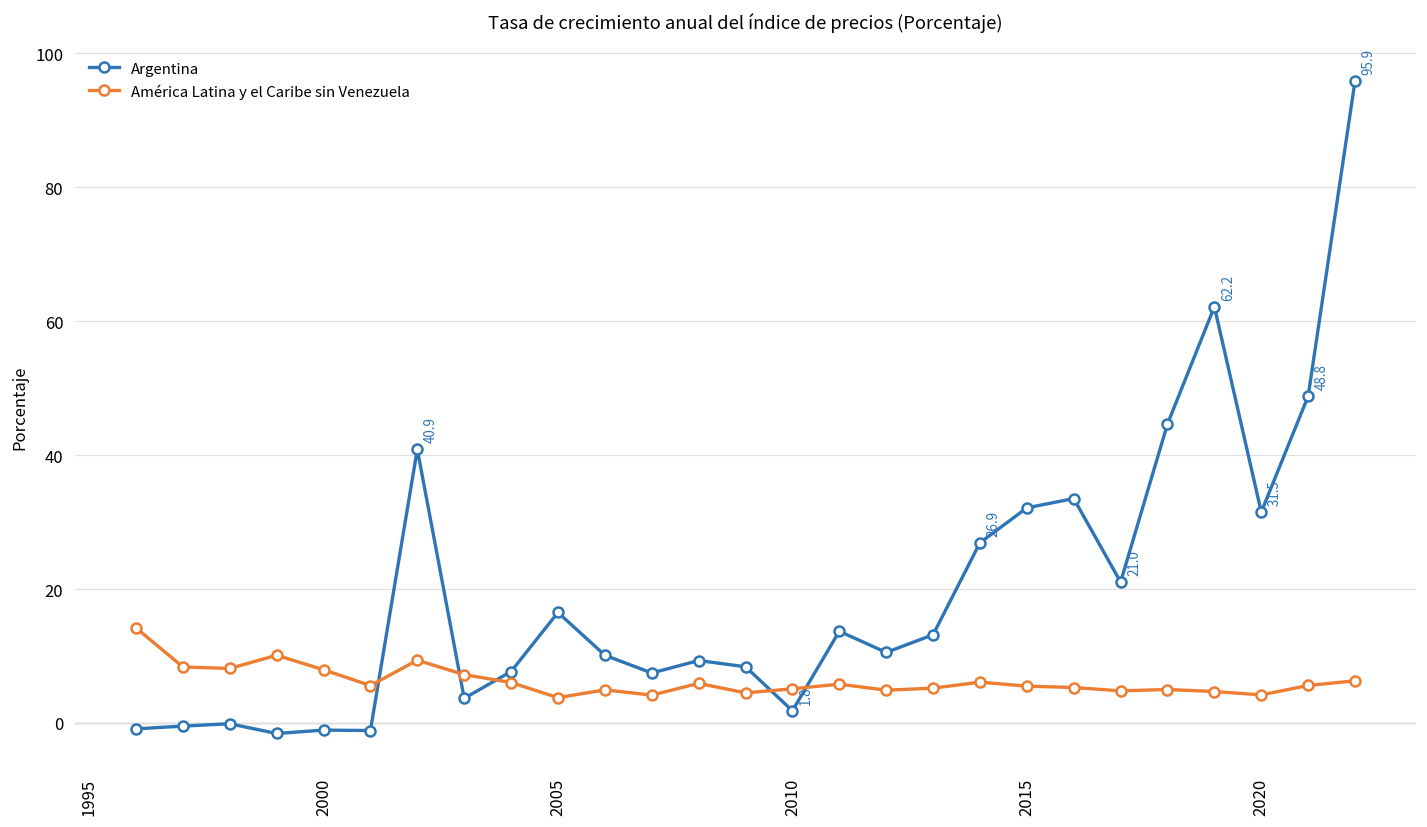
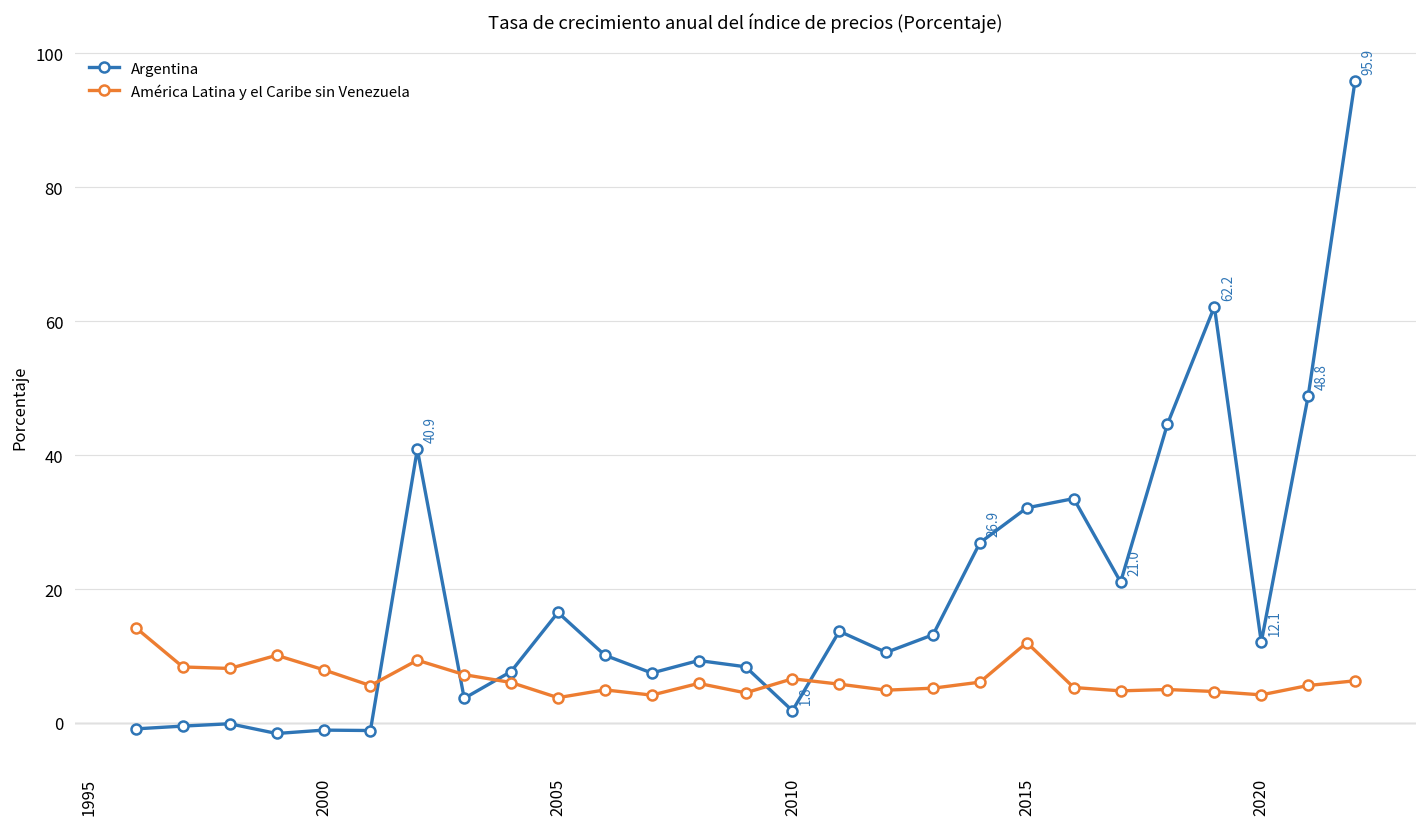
América Latina y el Caribe sin Venezuela, 2010: 5 -> 7
América Latina y el Caribe sin Venezuela, 2015: 6 -> 12
Argentina, 2020: 31.5 -> 12.1
